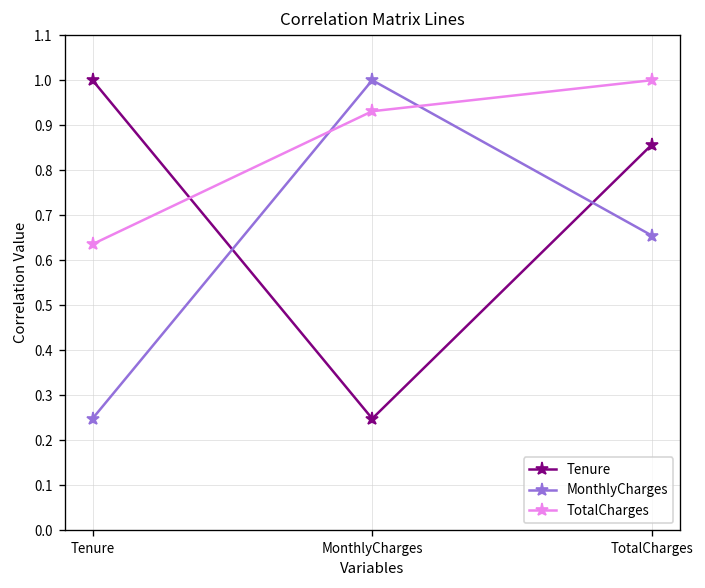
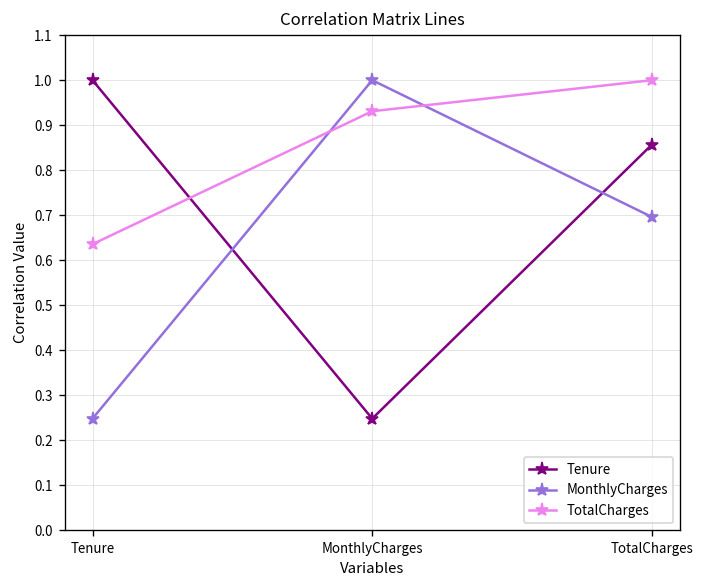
MonthlyCharges, TotalCharges: 0.65 -> 0.70
